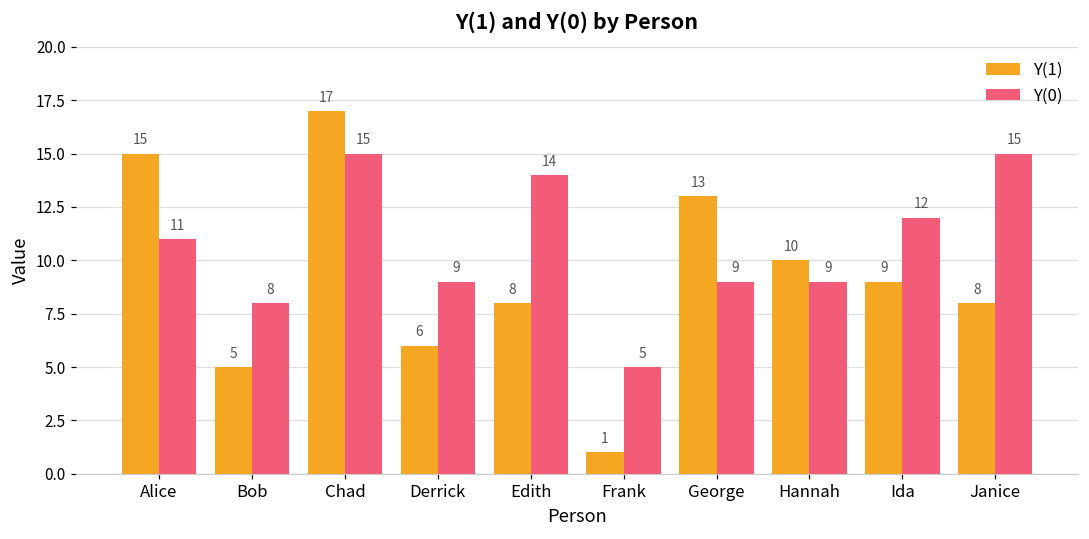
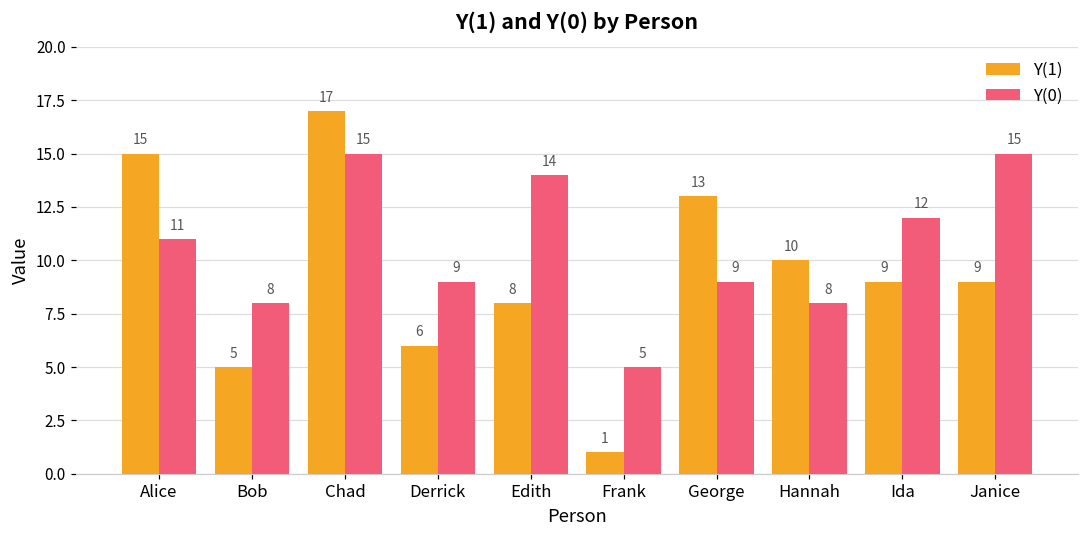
Y(0), Hannah: 9 -> 8
Y(1), Janice: 8 -> 9
